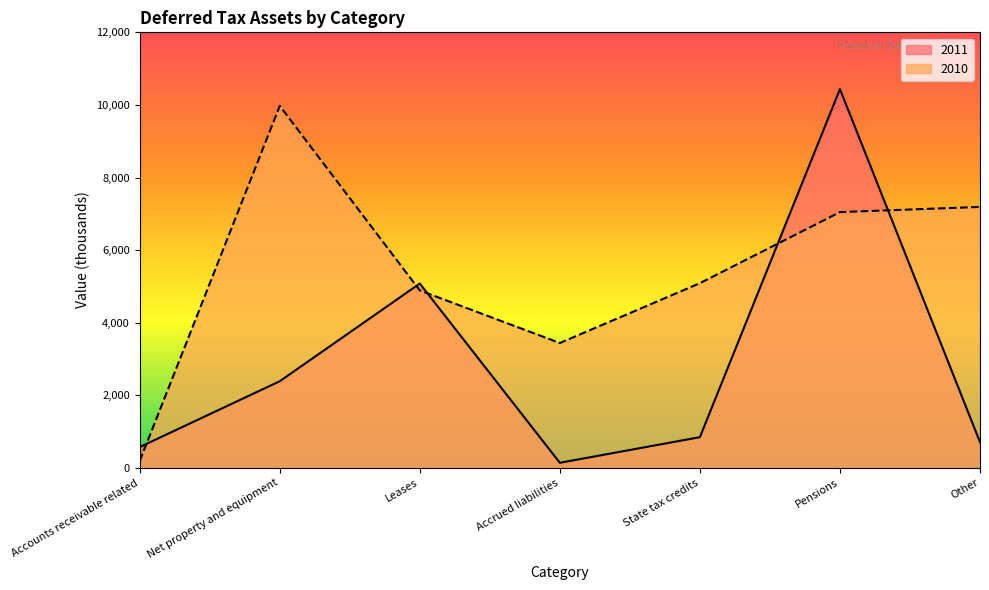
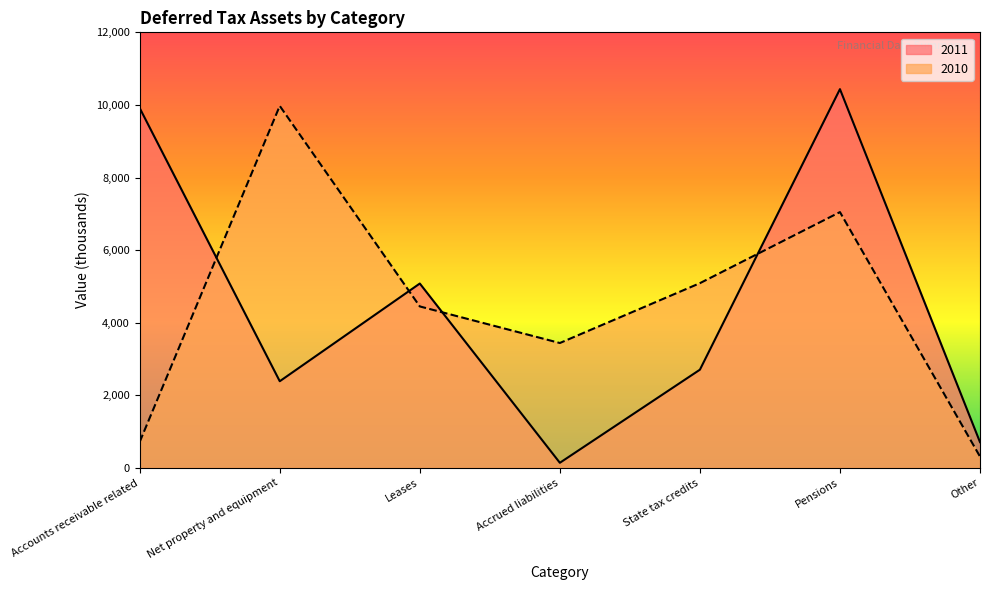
2011, Accounts receivable related: 600 -> 9,900
2010, Accounts receivable related: 200 -> 700
2010, Leases: 4,900 -> 4,400
2011, State tax credits: 800 -> 2,700
2010, Other: 7,200 -> 300
